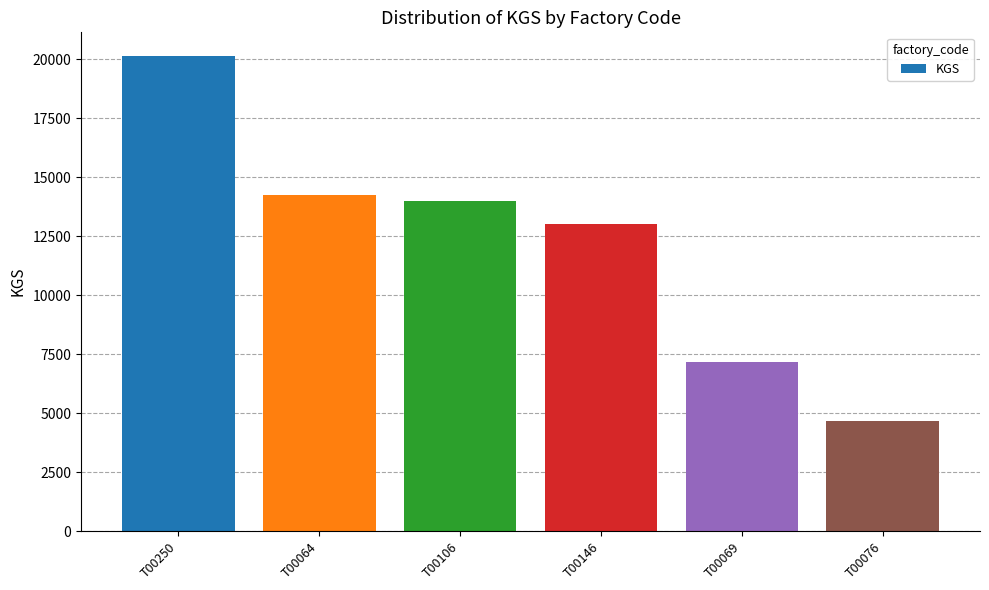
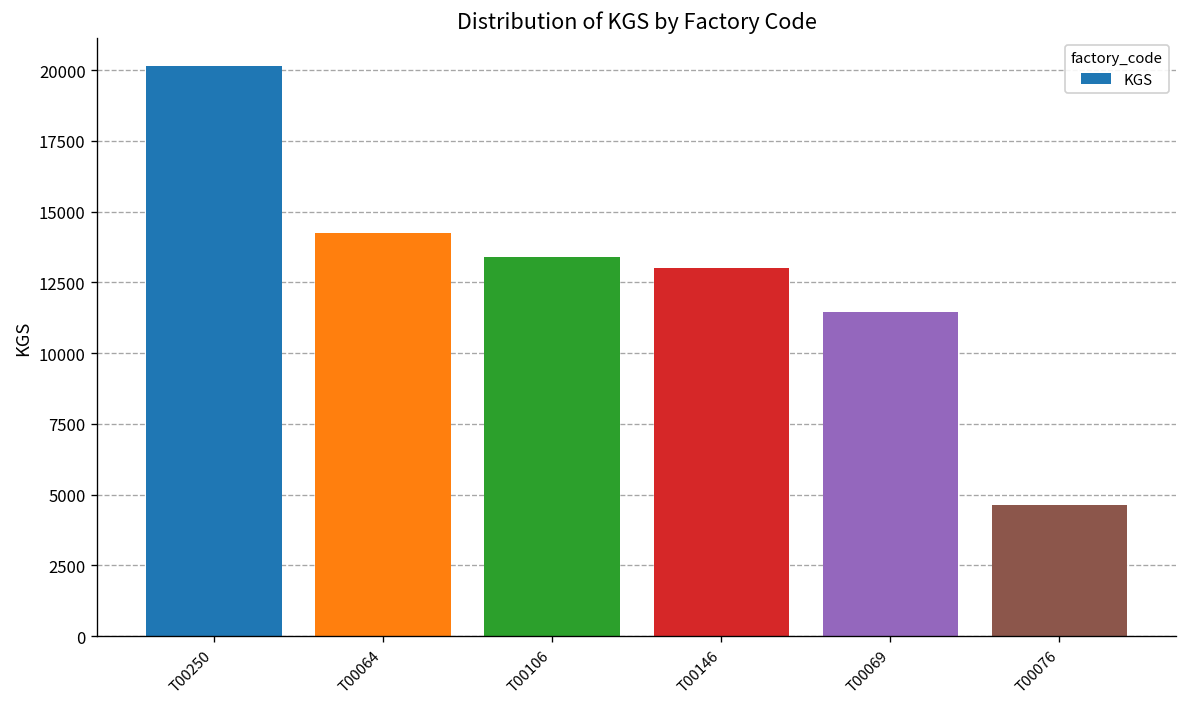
T00106: 14000 -> 13400
T00069: 7200 -> 11400
